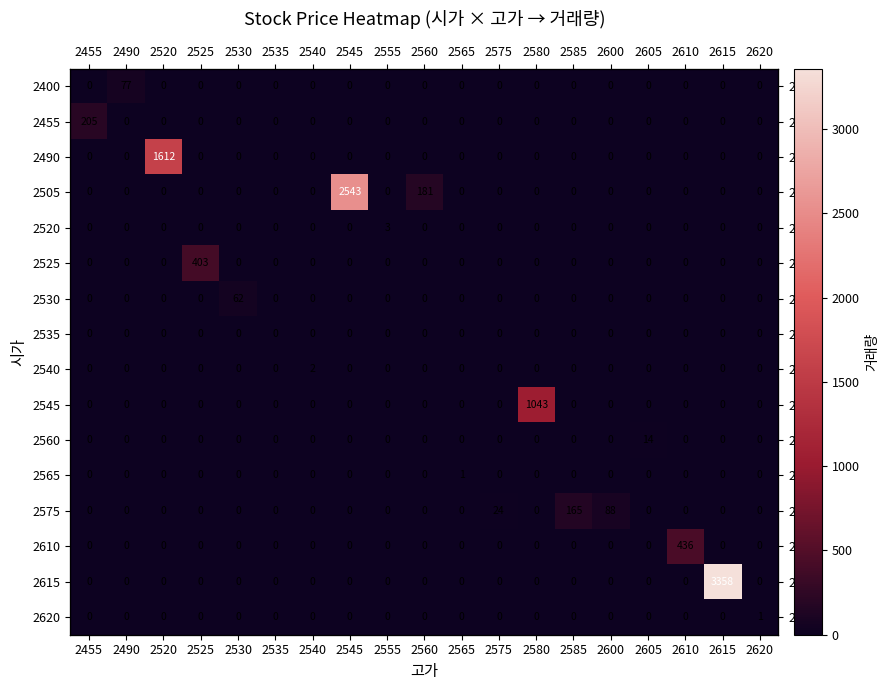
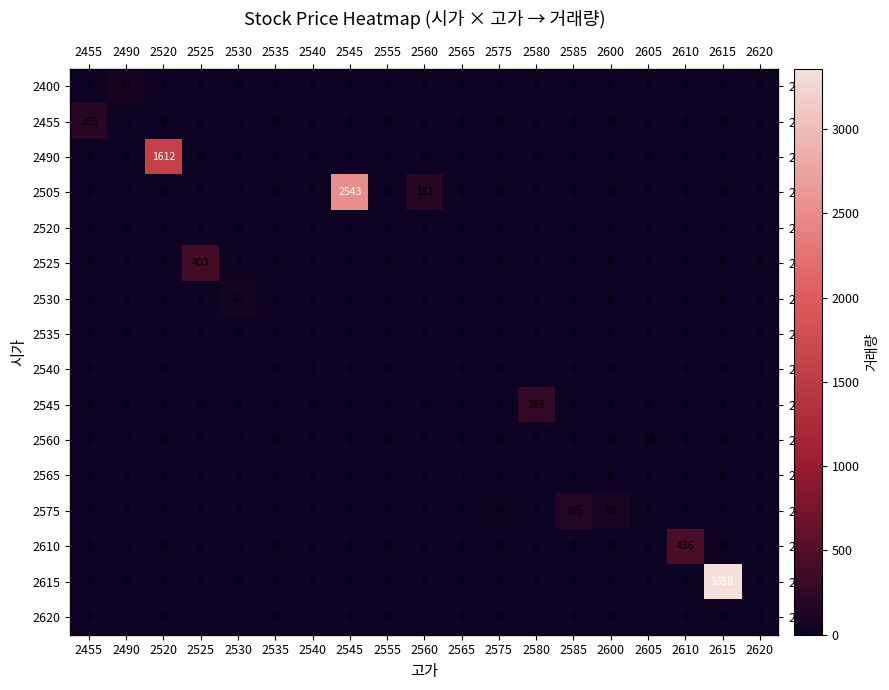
2545, 2580: 1043 -> 286
